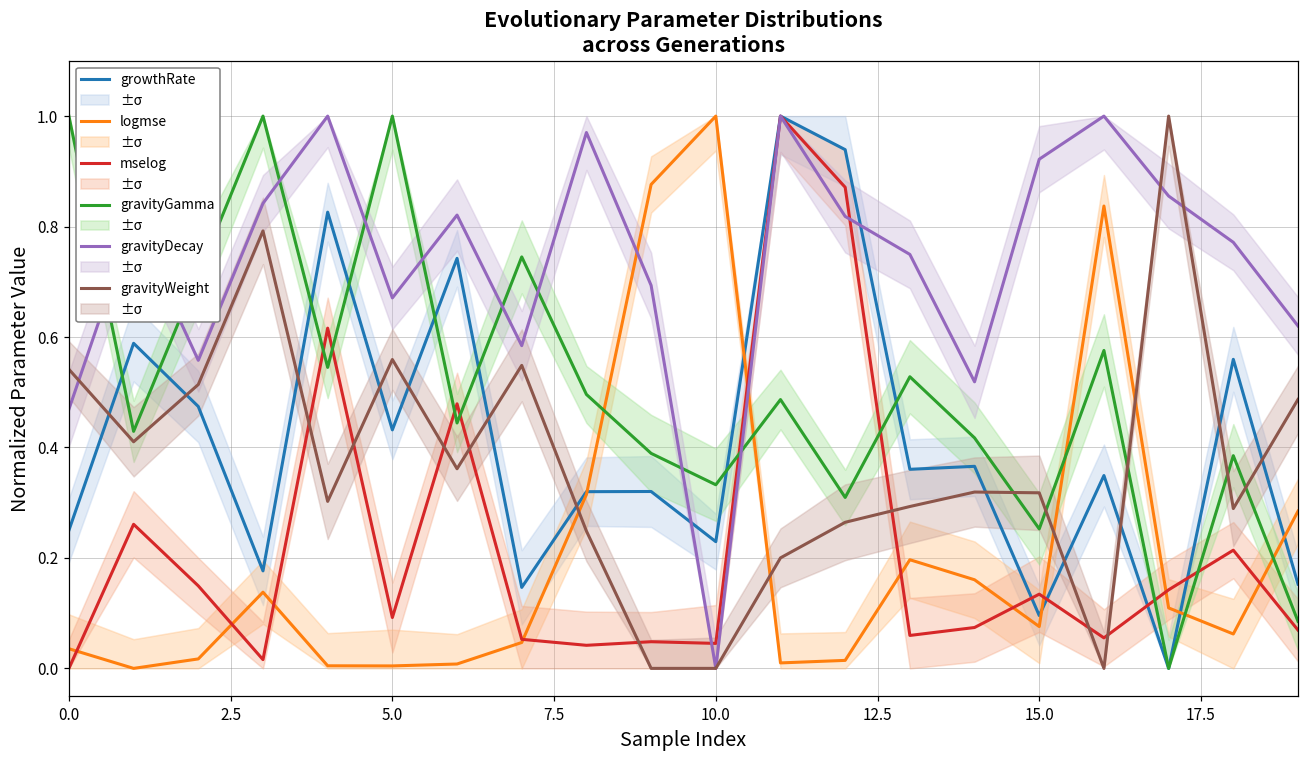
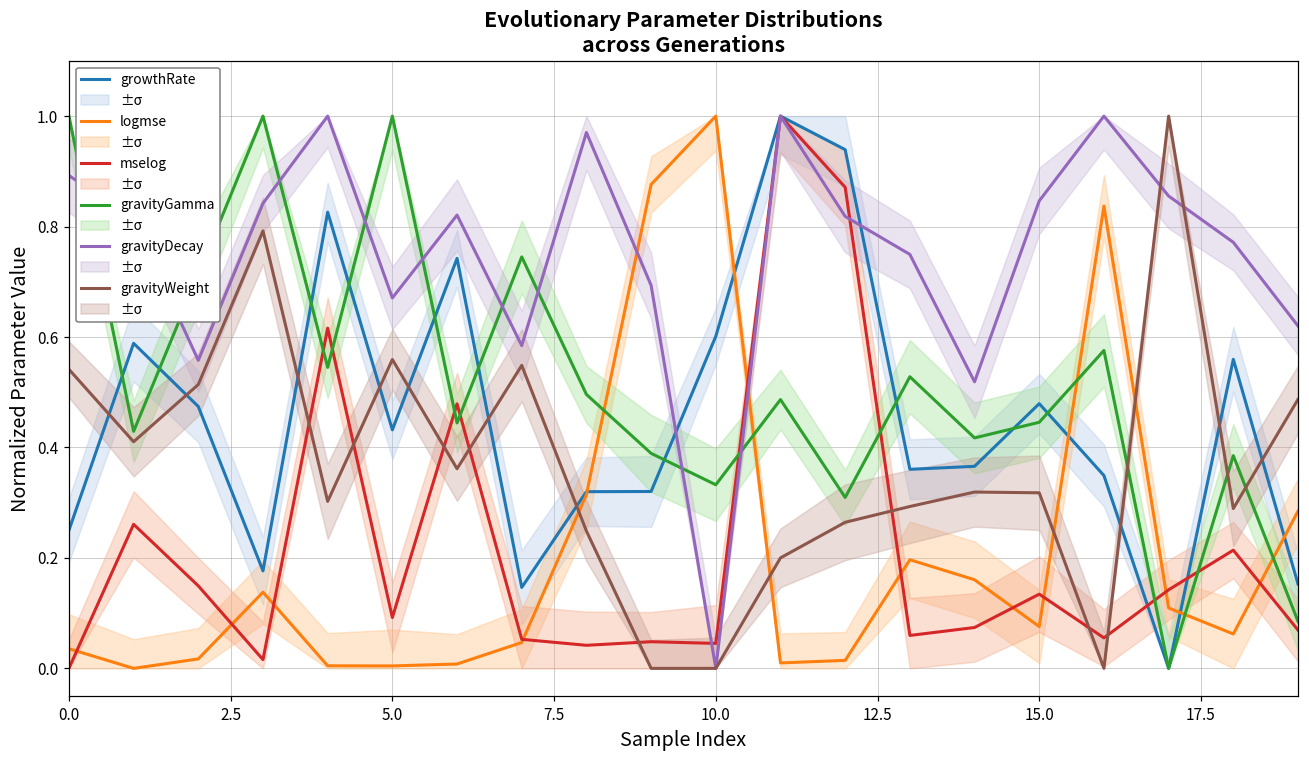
gravityDecay, 0.0: 0.47 -> 0.89
growthRate, 10.0: 0.23 -> 0.60
growthRate, 15.0: 0.10 -> 0.48
gravityGamma, 15.0: 0.25 -> 0.45
gravityDecay, 15.0: 0.92 -> 0.85
